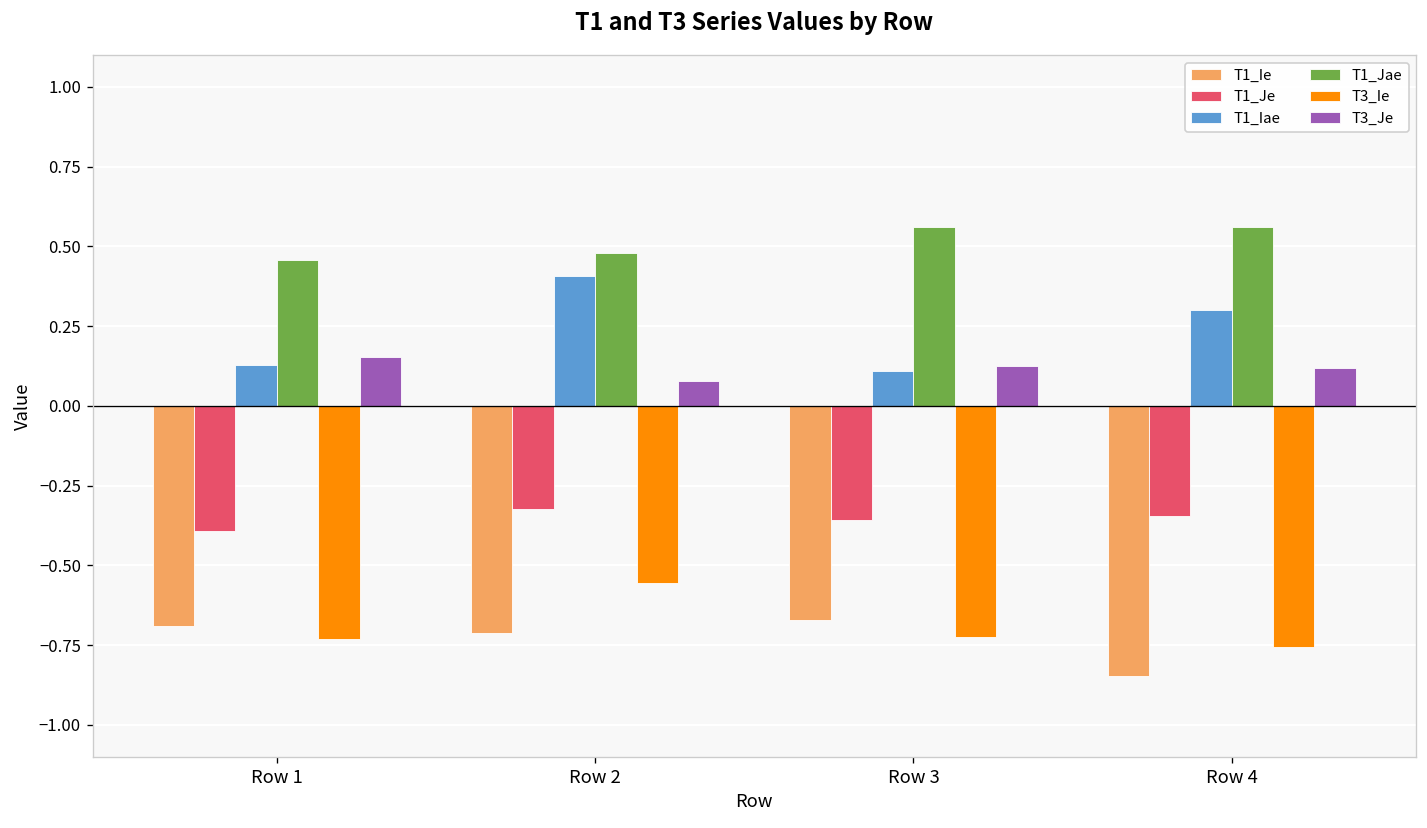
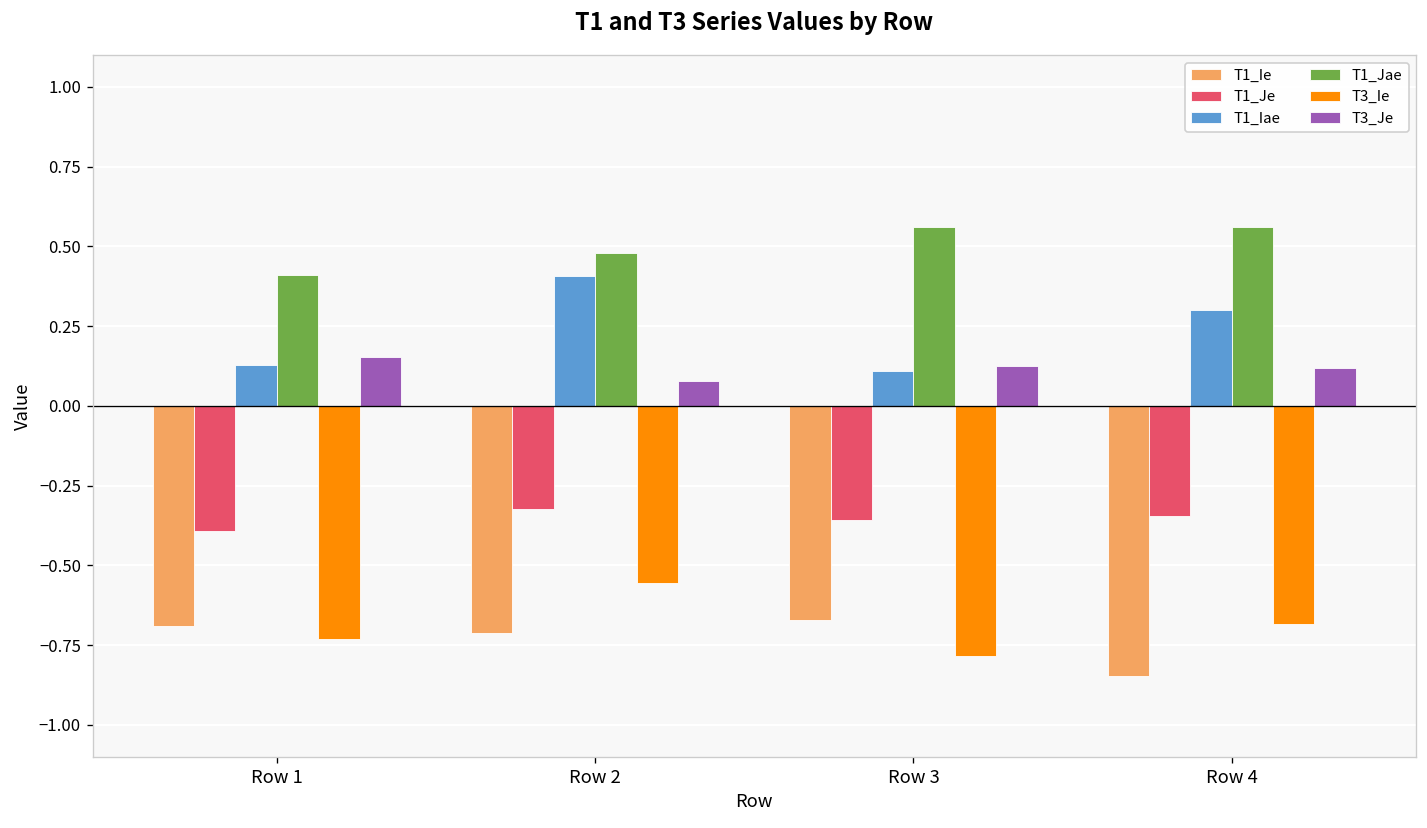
T1_Jae, Row 1: 0.46 -> 0.41
T3_Ie, Row 3: -0.72 -> -0.78
T3_Ie, Row 4: -0.76 -> -0.68
